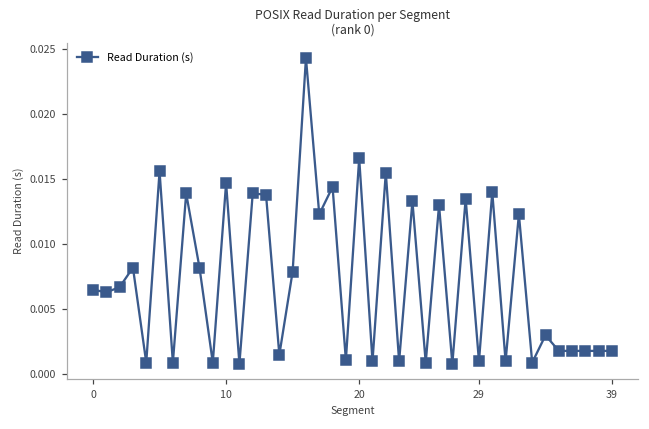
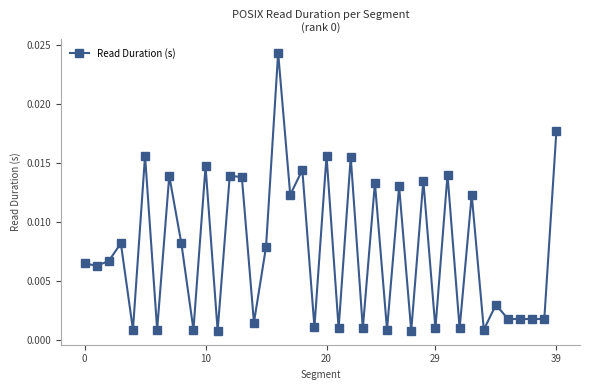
20: 0.0166 -> 0.0156
39: 0.0018 -> 0.0177
